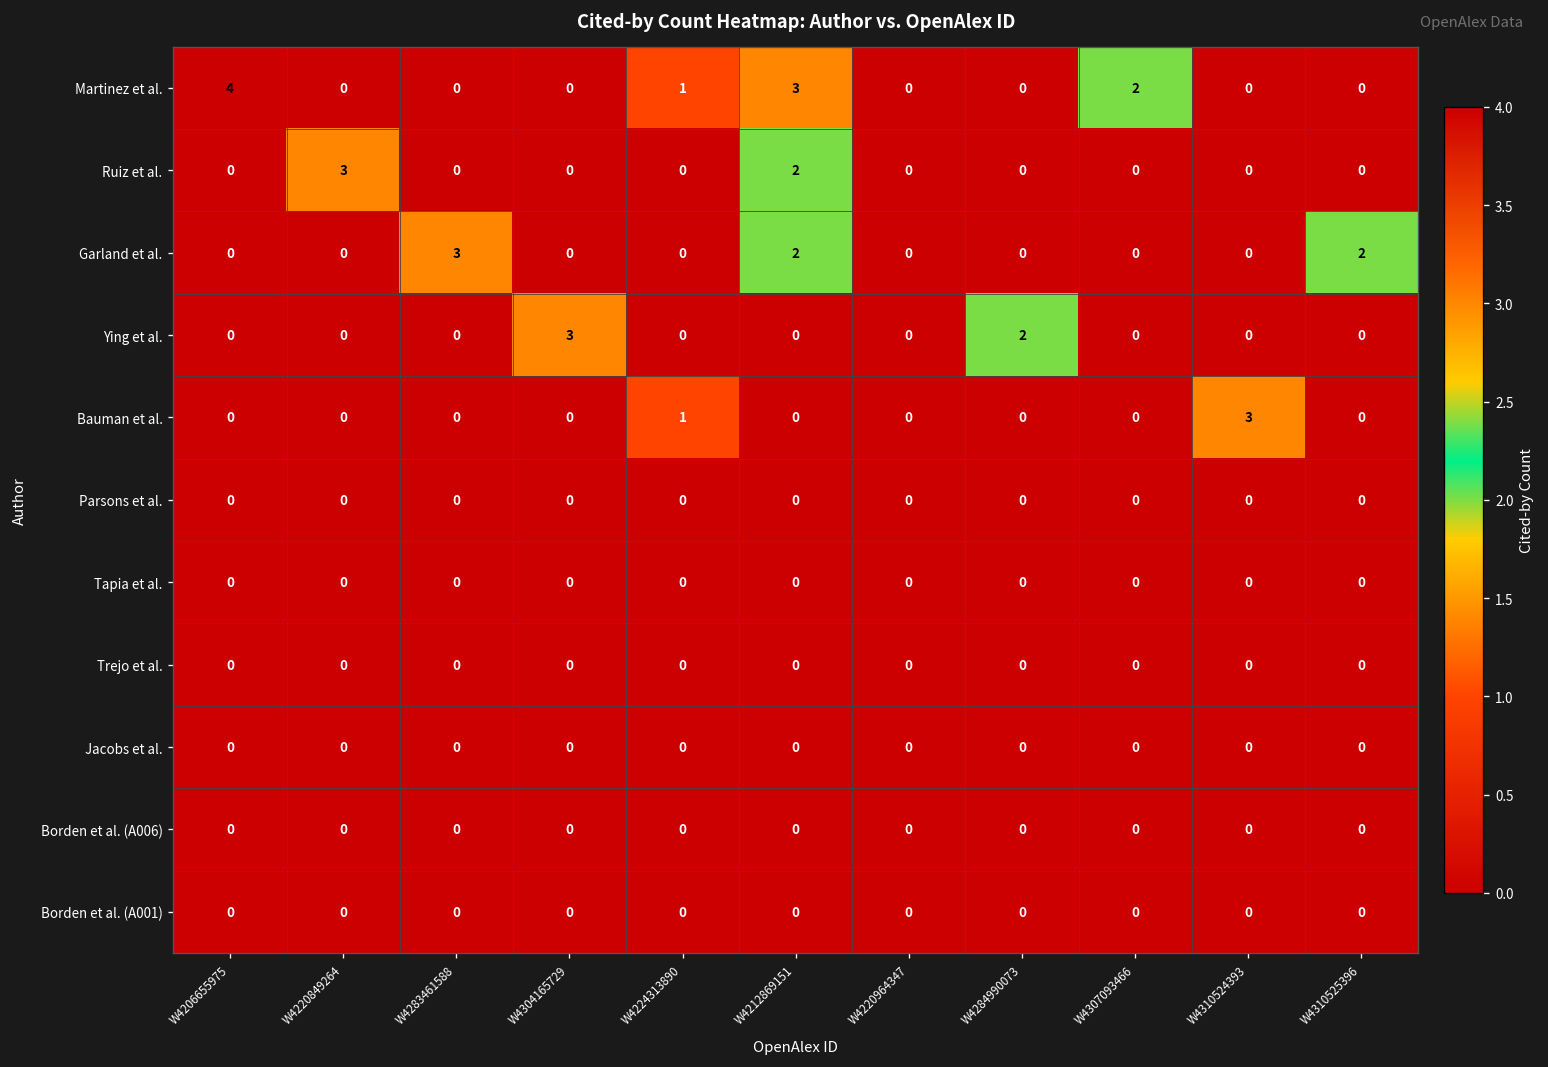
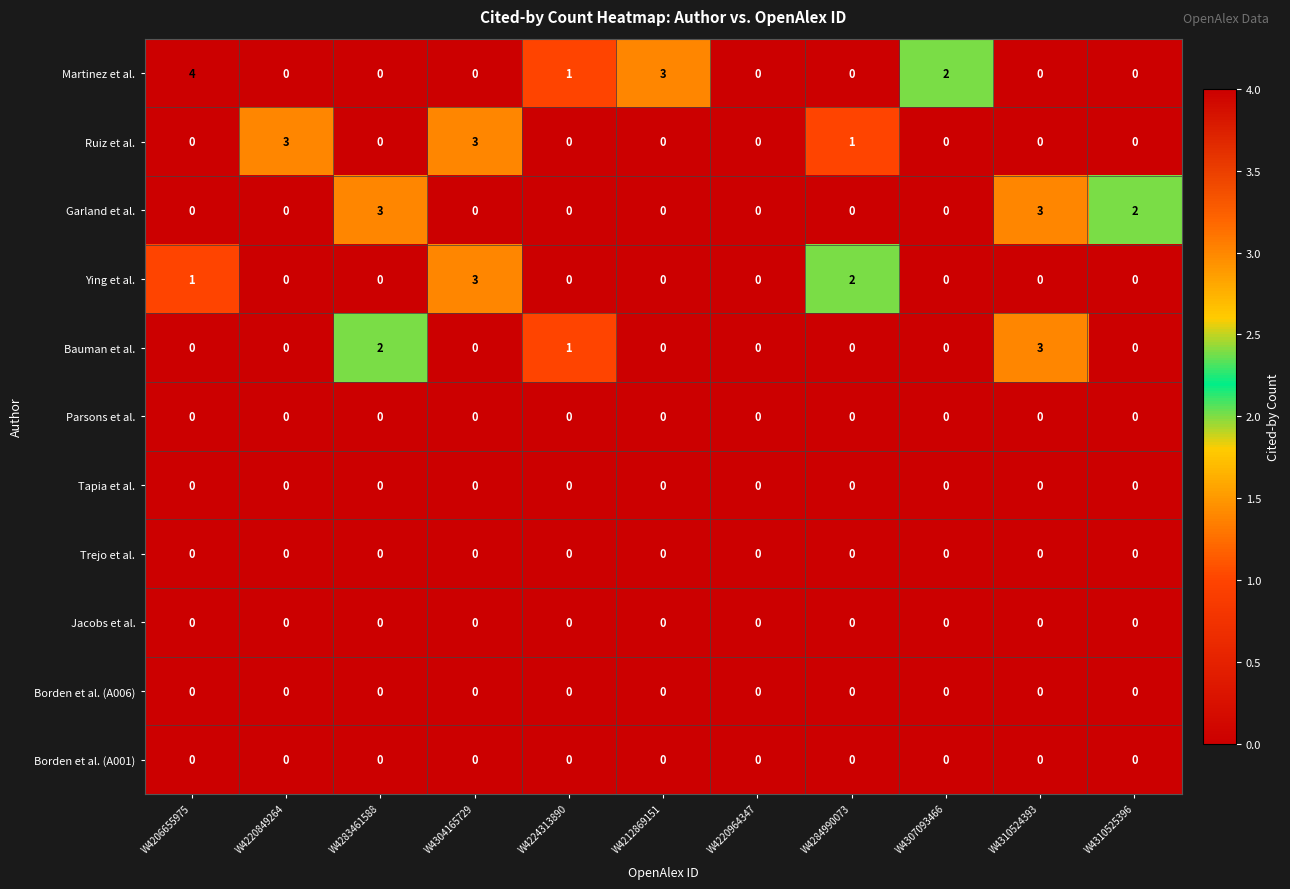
Ruiz et al., W4304165729: 0 -> 3
Ruiz et al., W4212869151: 2 -> 0
Ruiz et al., W4284990073: 0 -> 1
Garland et al., W4212869151: 2 -> 0
Garland et al., W4310524393: 0 -> 3
Ying et al., W4206655975: 0 -> 1
Bauman et al., W4283461588: 0 -> 2
